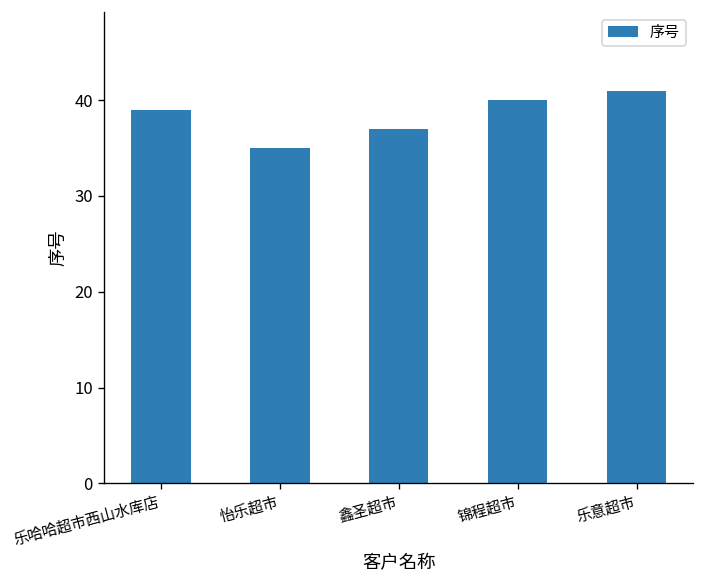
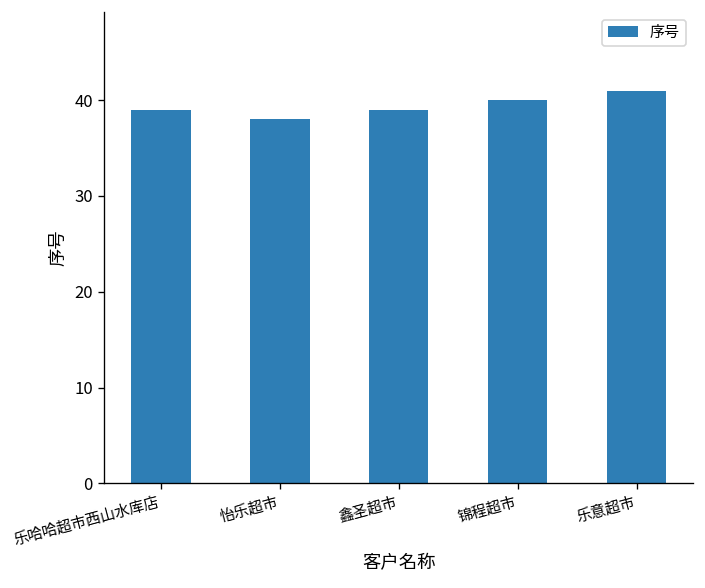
怡乐超市: 35 -> 38
鑫圣超市: 37 -> 39
